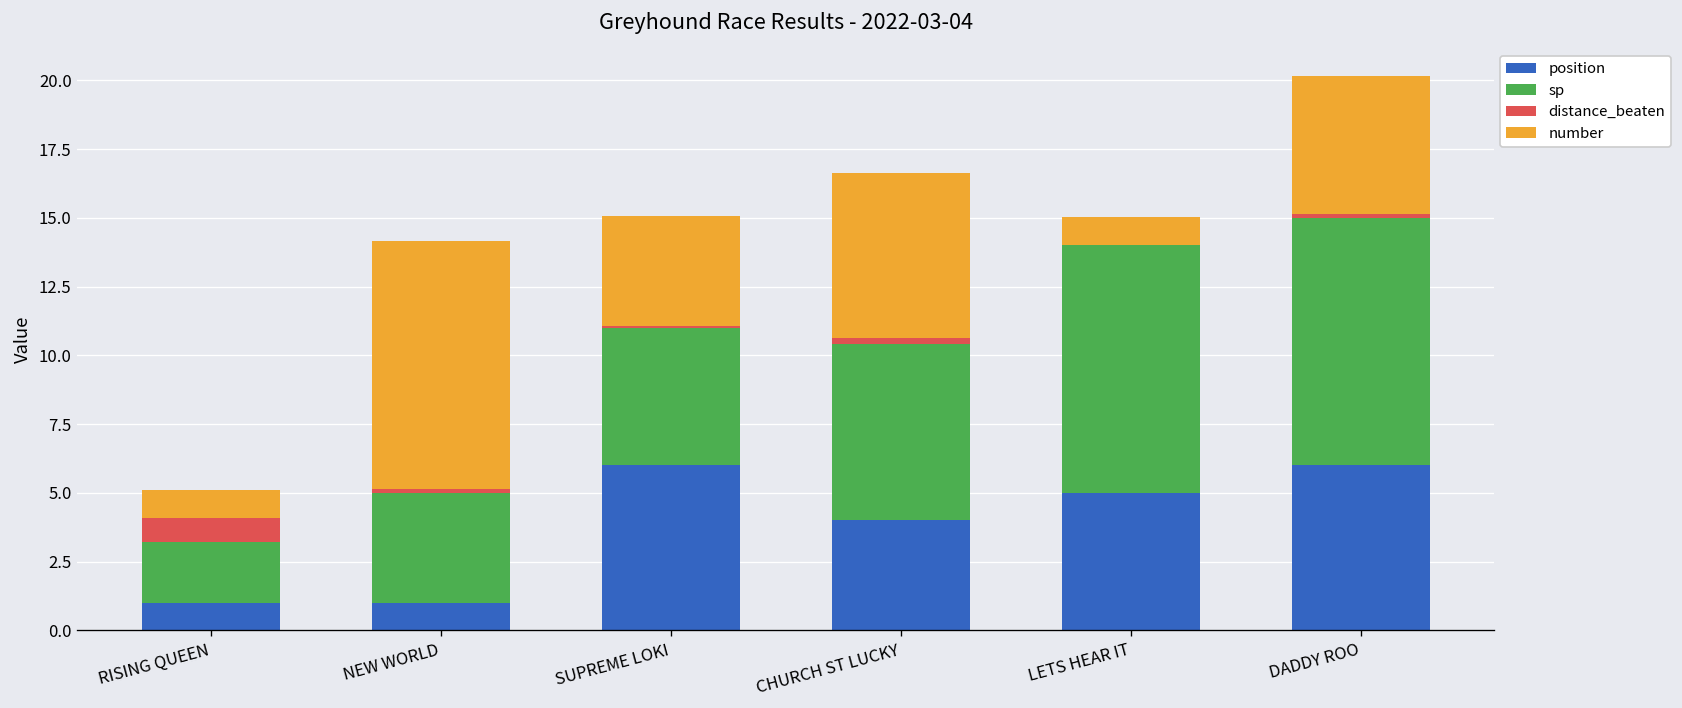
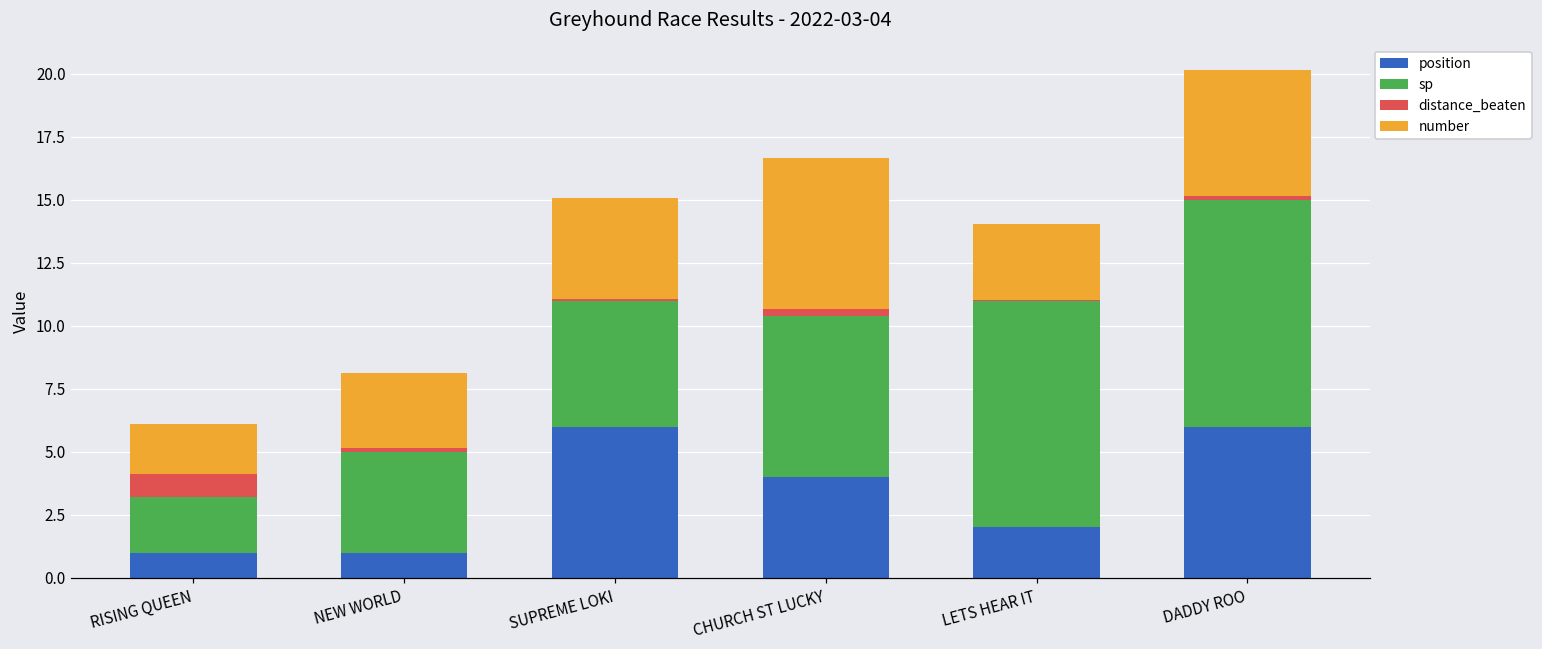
number, RISING QUEEN: 1 -> 2
number, NEW WORLD: 9 -> 3
position, LETS HEAR IT: 5 -> 2
number, LETS HEAR IT: 1 -> 3
